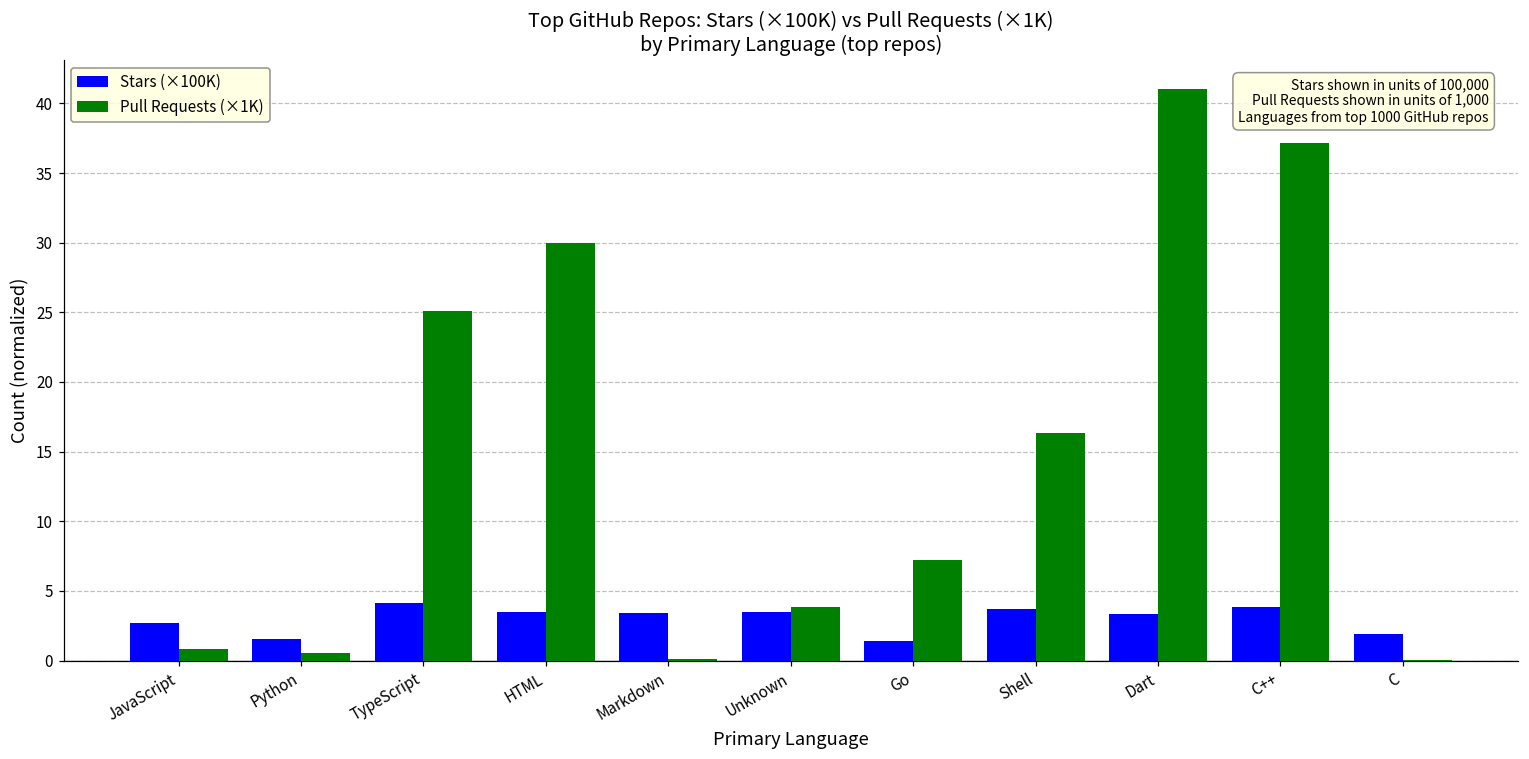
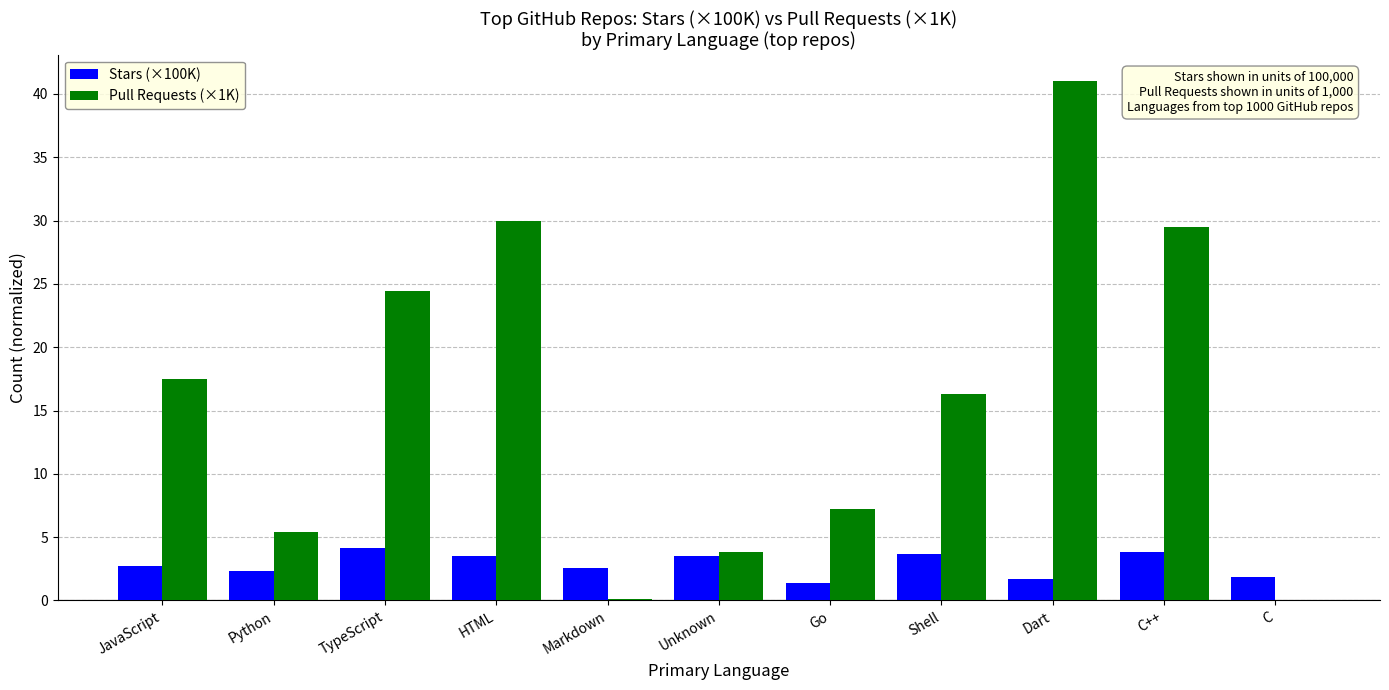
Pull Requests (×1K), JavaScript: 0.8 -> 17.5
Stars (×100K), Python: 1.5 -> 2.4
Pull Requests (×1K), Python: 0.5 -> 5.4
Pull Requests (×1K), TypeScript: 25.1 -> 24.4
Stars (×100K), Markdown: 3.4 -> 2.5
Stars (×100K), Dart: 3.3 -> 1.7
Pull Requests (×1K), C++: 37.2 -> 29.5
